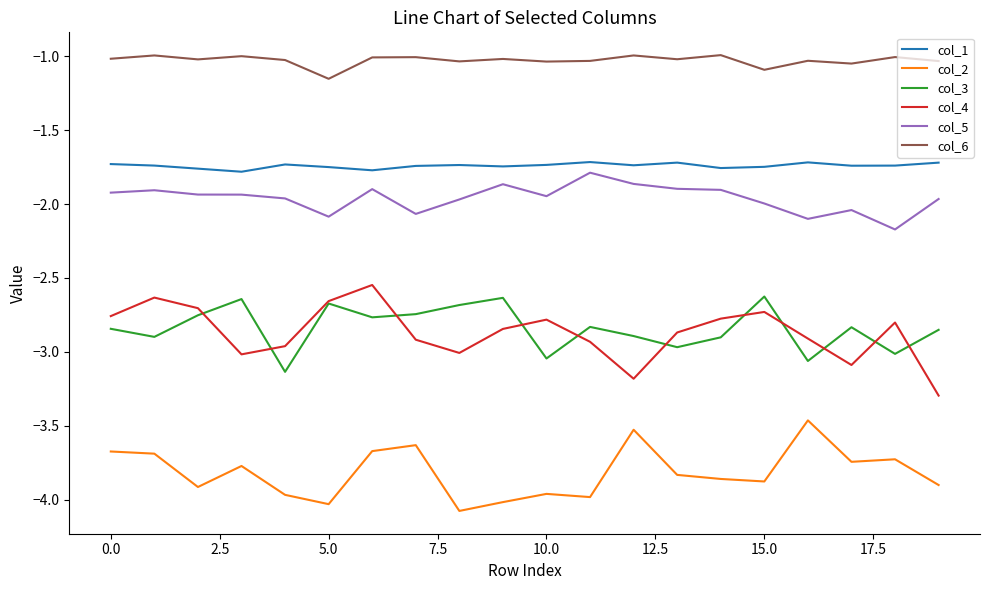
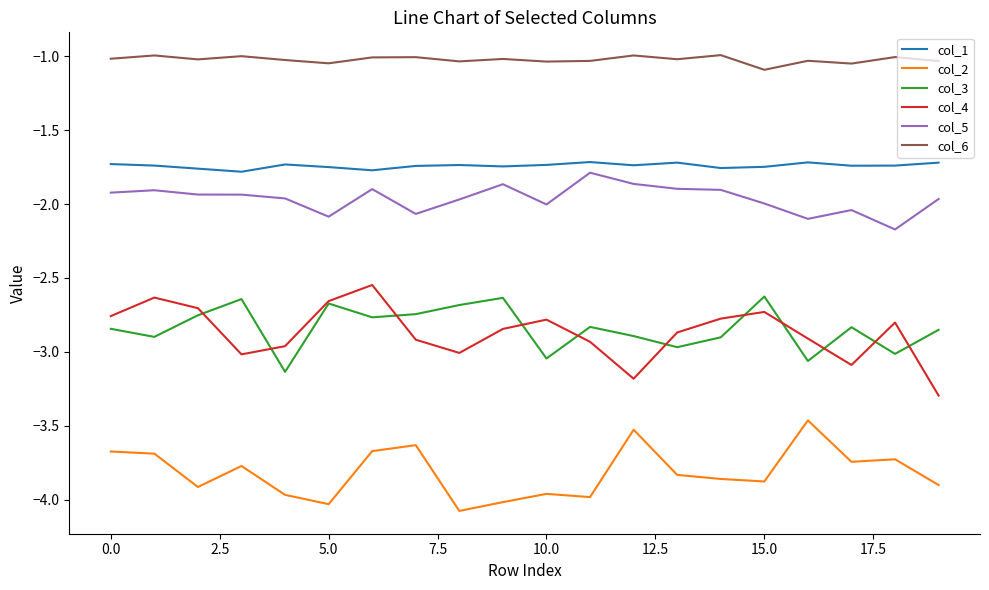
col_6, 5.0: -1.15 -> -1.05
col_5, 10.0: -1.95 -> -2.00
